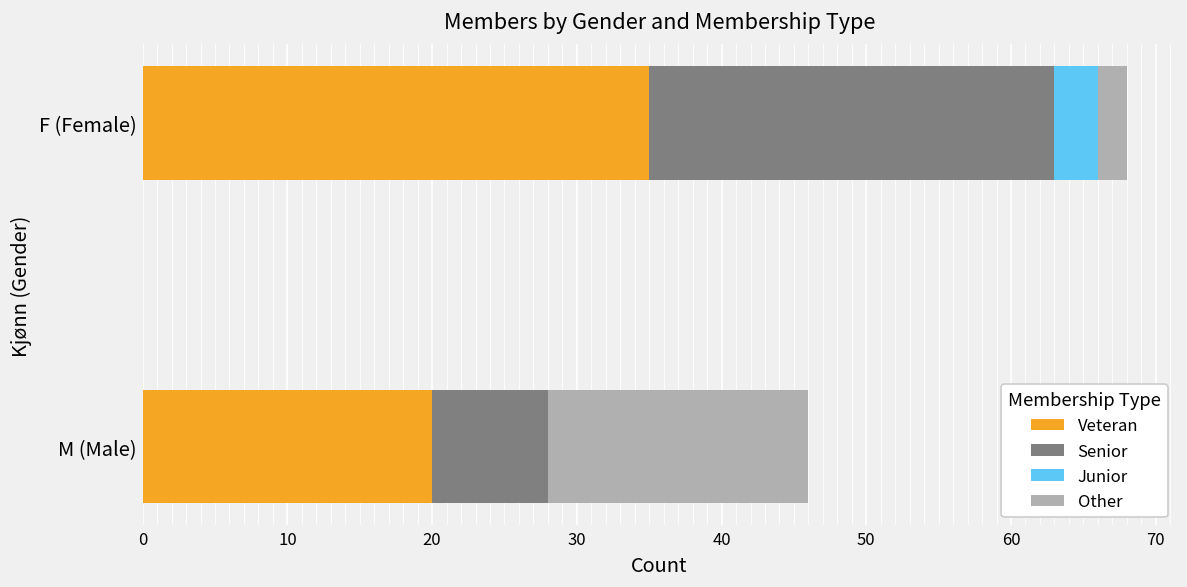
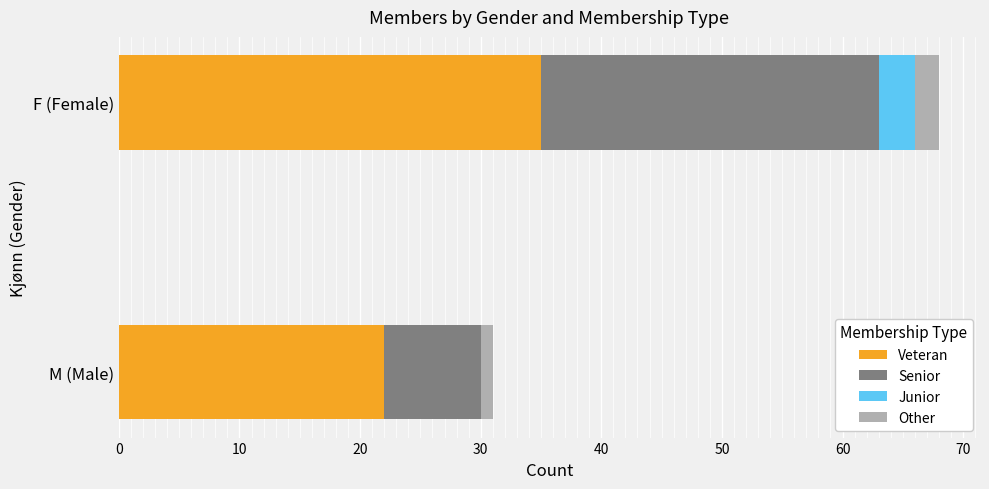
Veteran, M (Male): 20 -> 22
Other, M (Male): 18 -> 1
